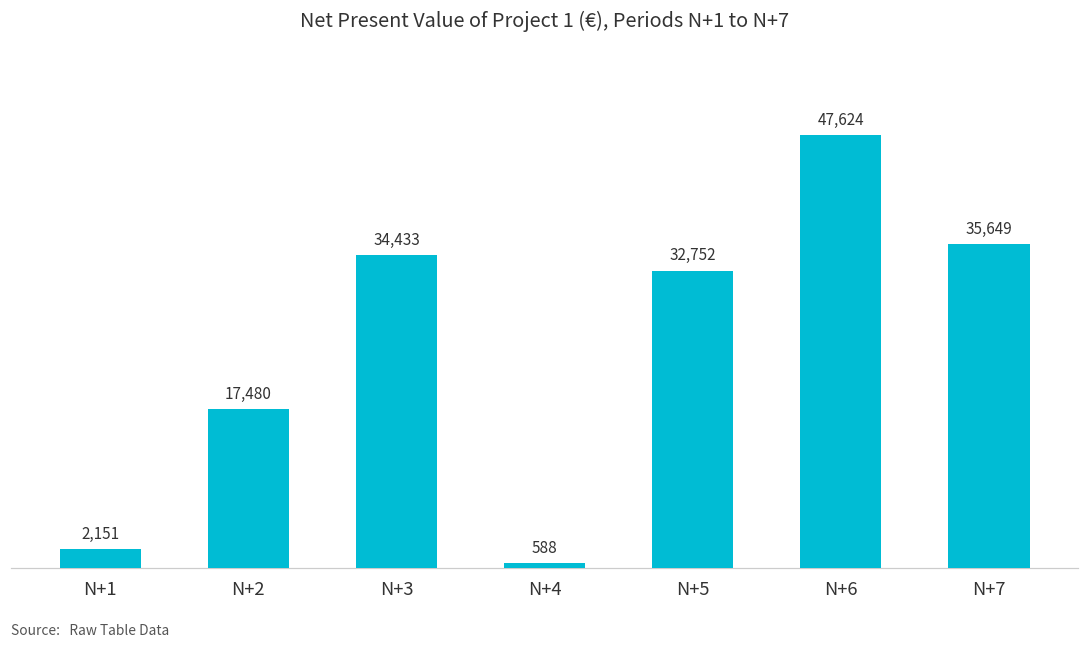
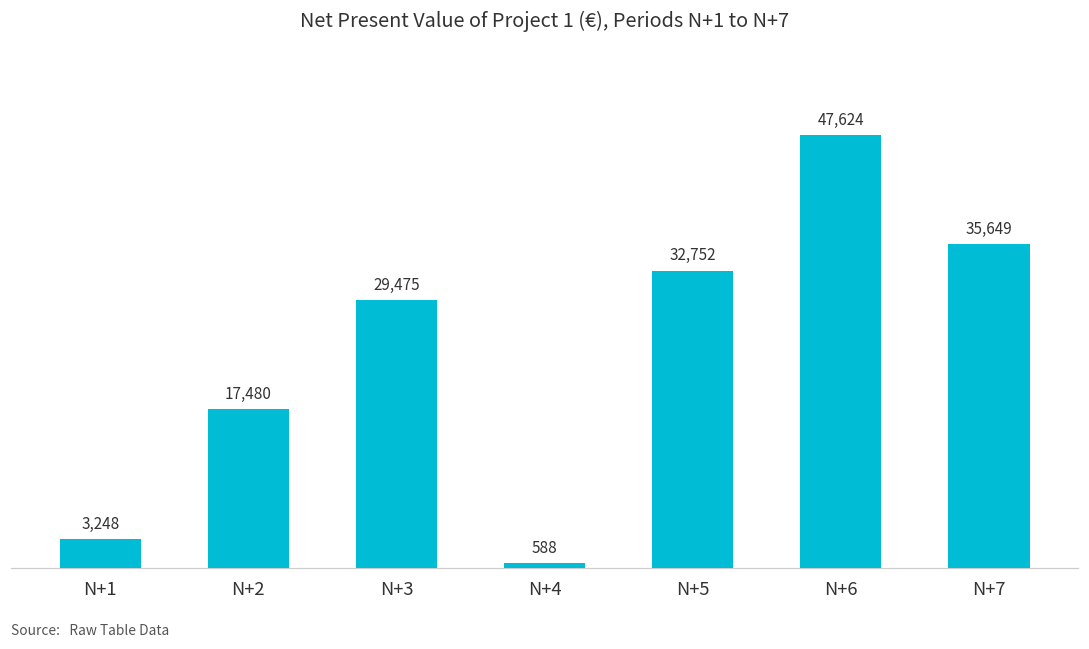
N+1: 2,151 -> 3,248
N+3: 34,433 -> 29,475
